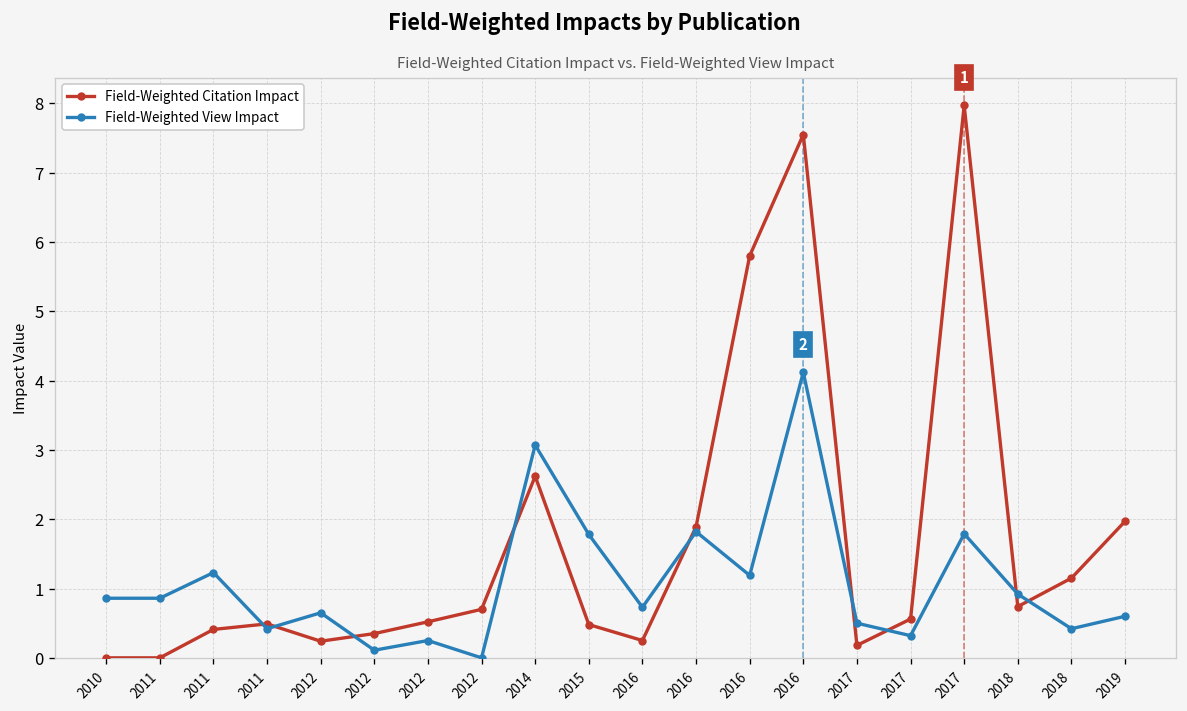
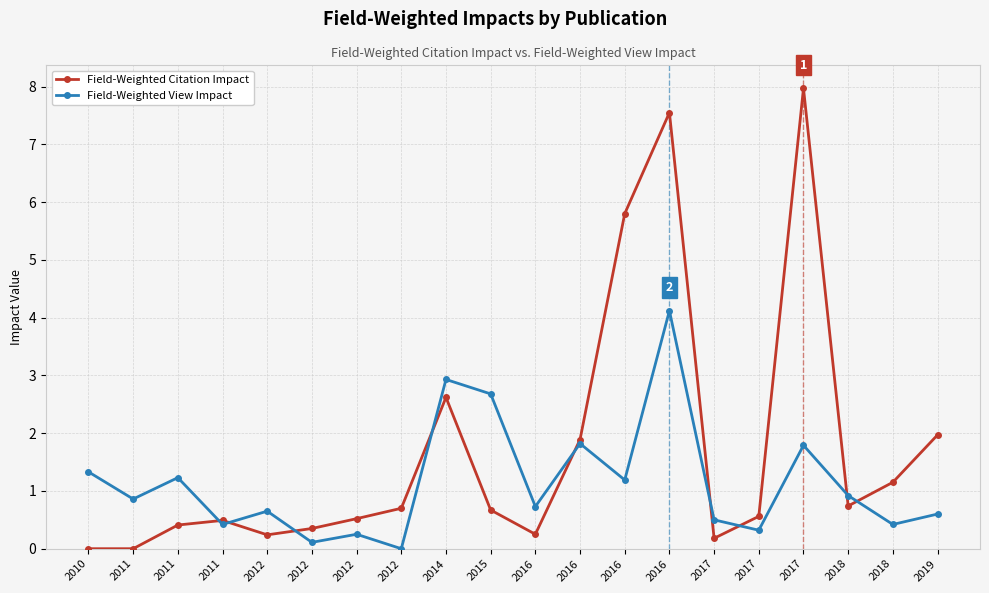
Field-Weighted View Impact, 2010: 0.9 -> 1.3
Field-Weighted View Impact, 2014: 3.1 -> 2.9
Field-Weighted Citation Impact, 2015: 0.5 -> 0.7
Field-Weighted View Impact, 2015: 1.8 -> 2.7
